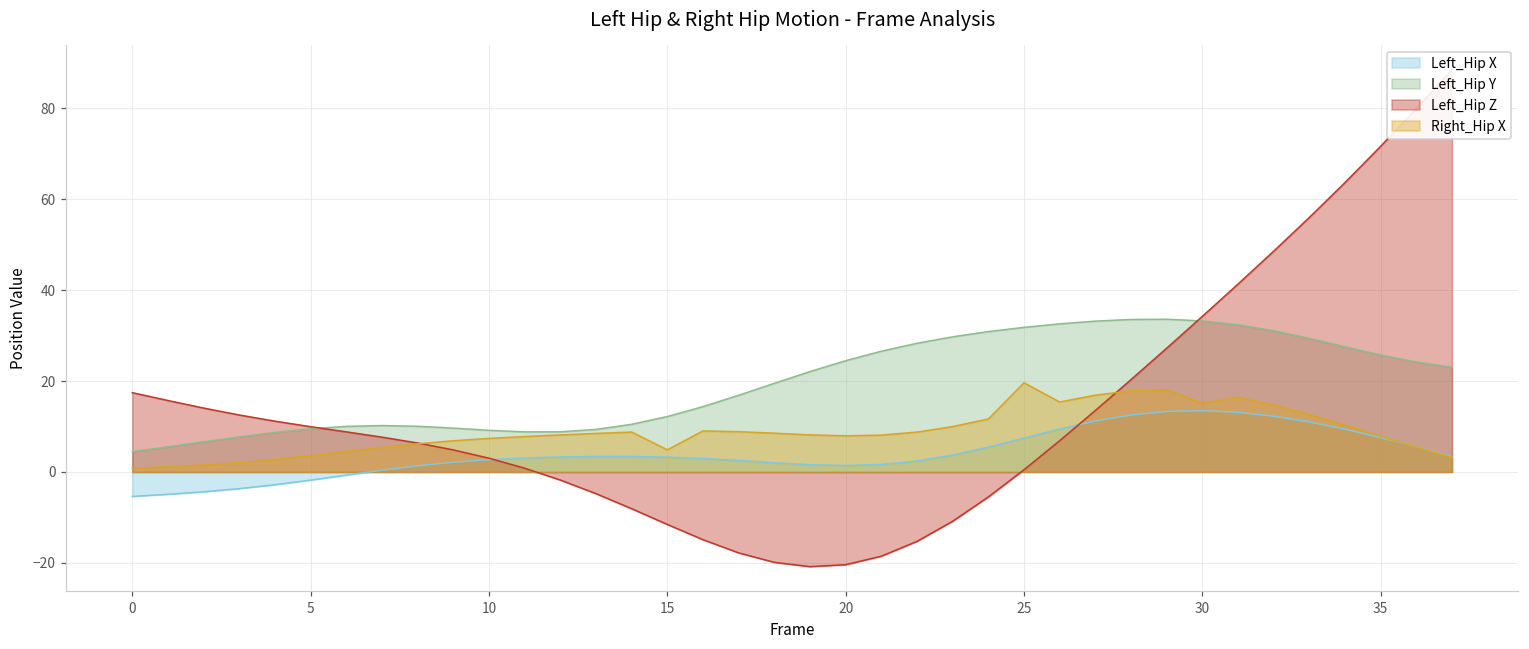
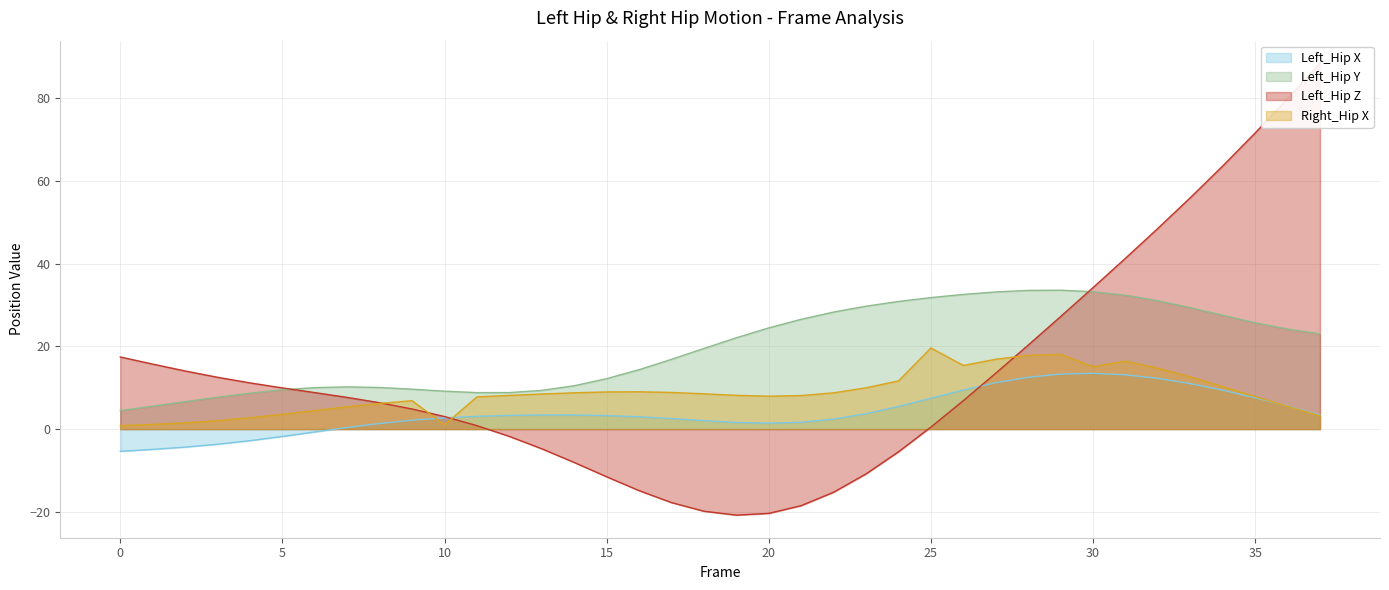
Right_Hip X, 10: 7 -> 1
Right_Hip X, 15: 5 -> 9
